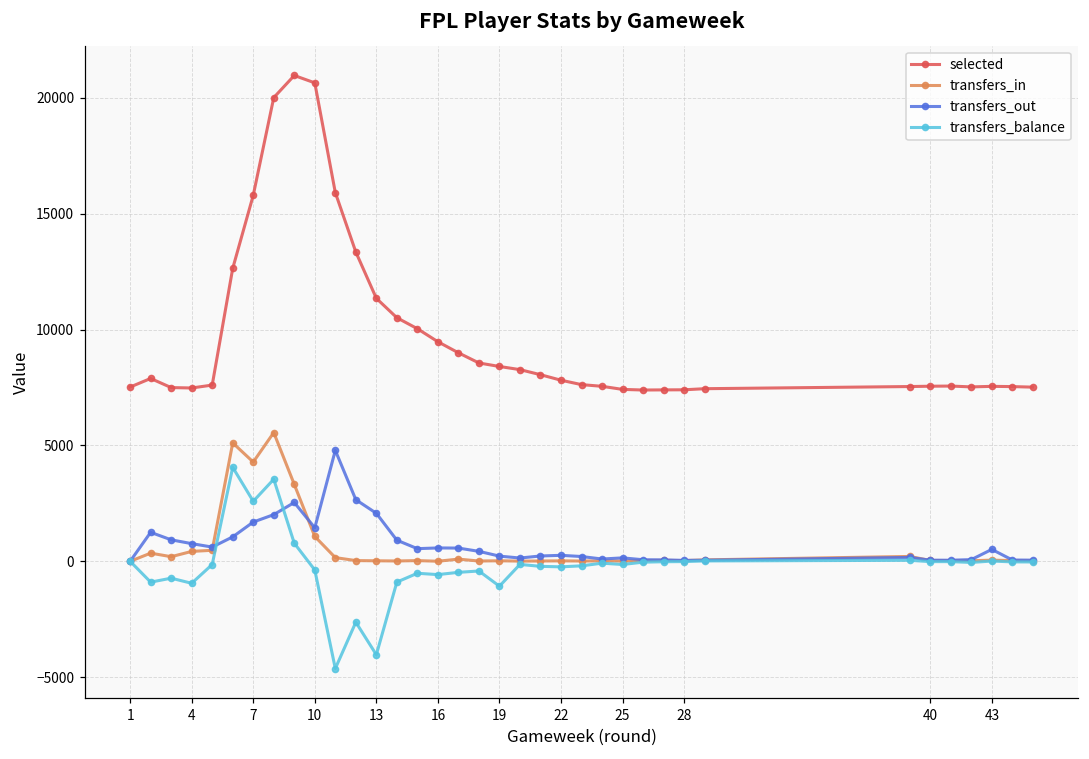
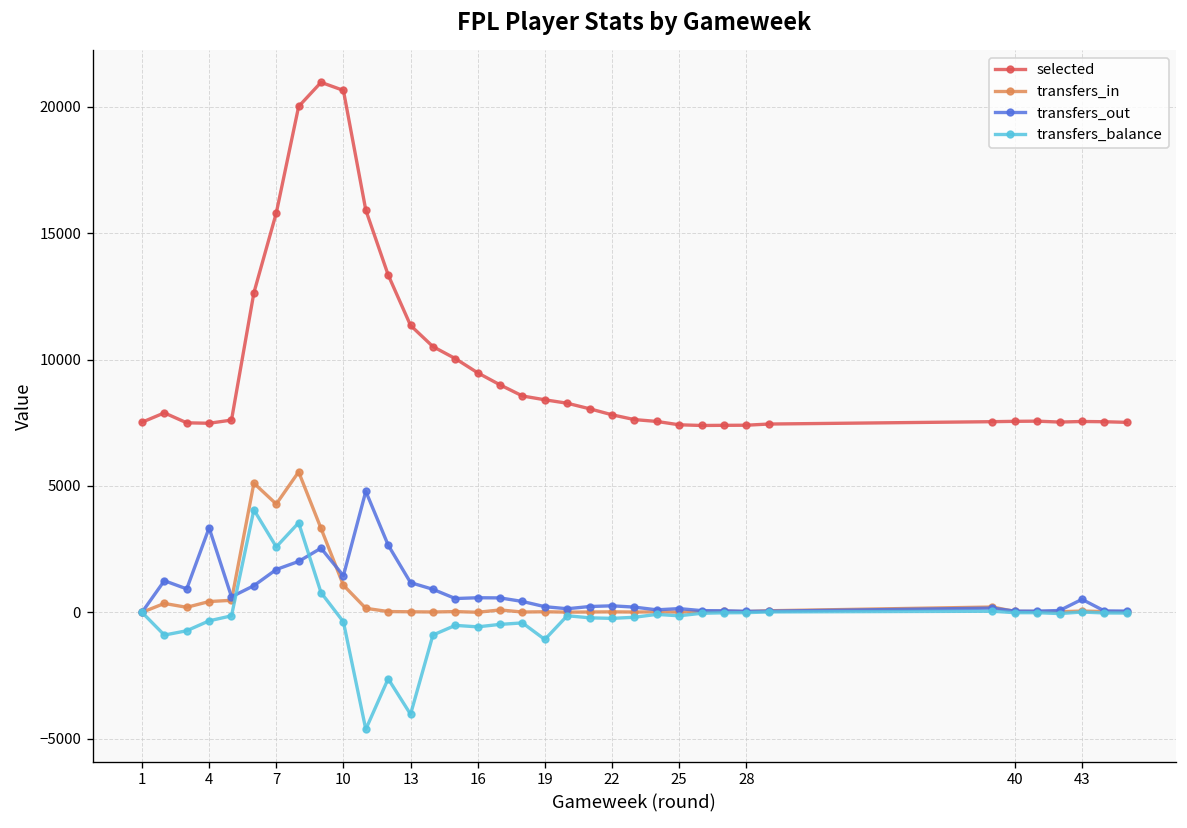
transfers_out, 4: 800 -> 3300
transfers_balance, 4: -900 -> -300
transfers_out, 13: 2100 -> 1200
